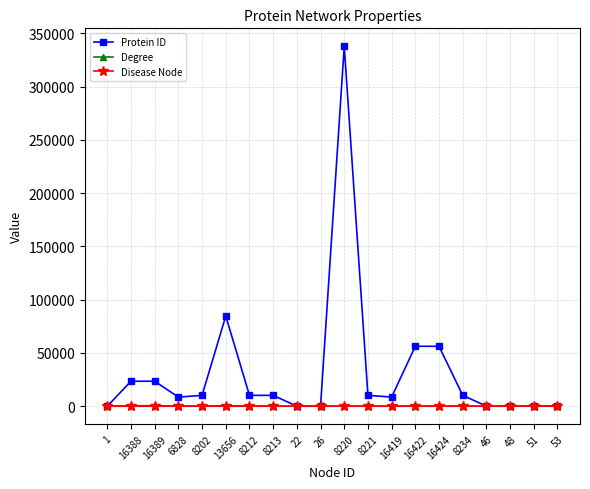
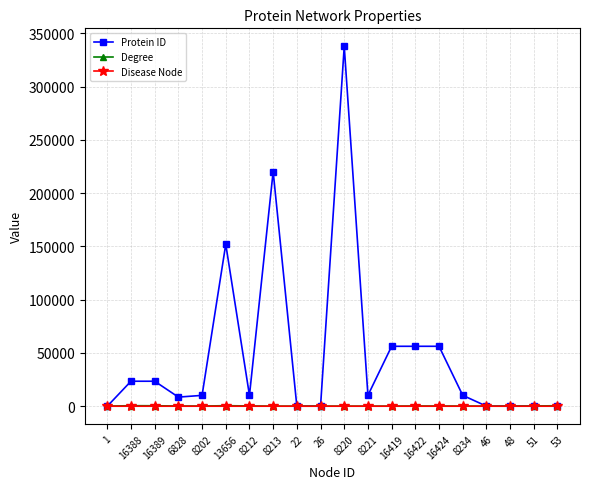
Protein ID, 13656: 85000 -> 152000
Protein ID, 8213: 10000 -> 220000
Protein ID, 16419: 9000 -> 56000
